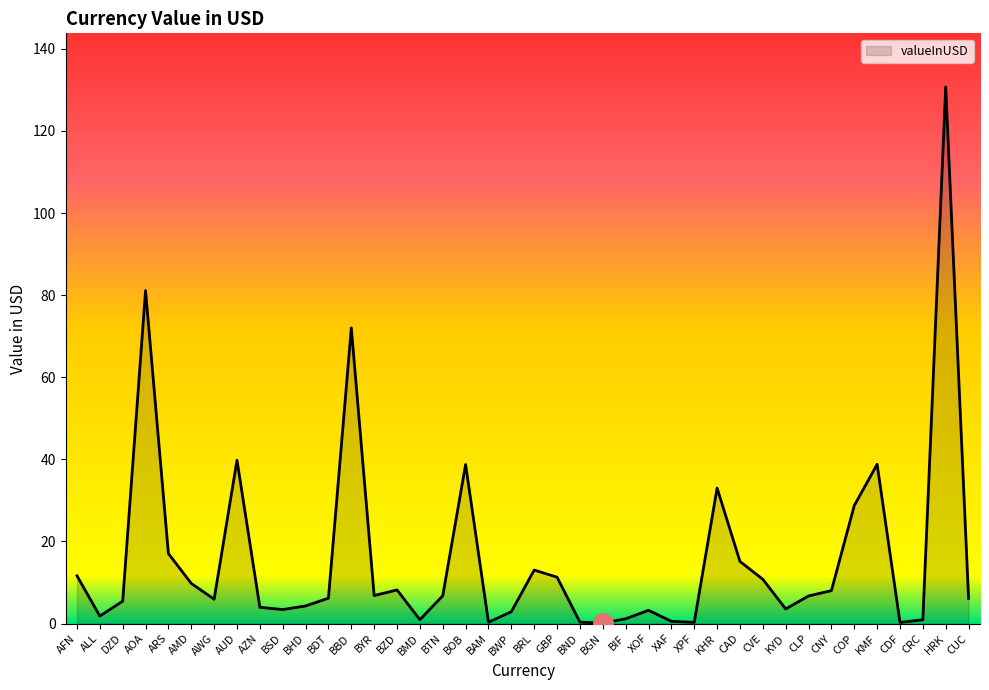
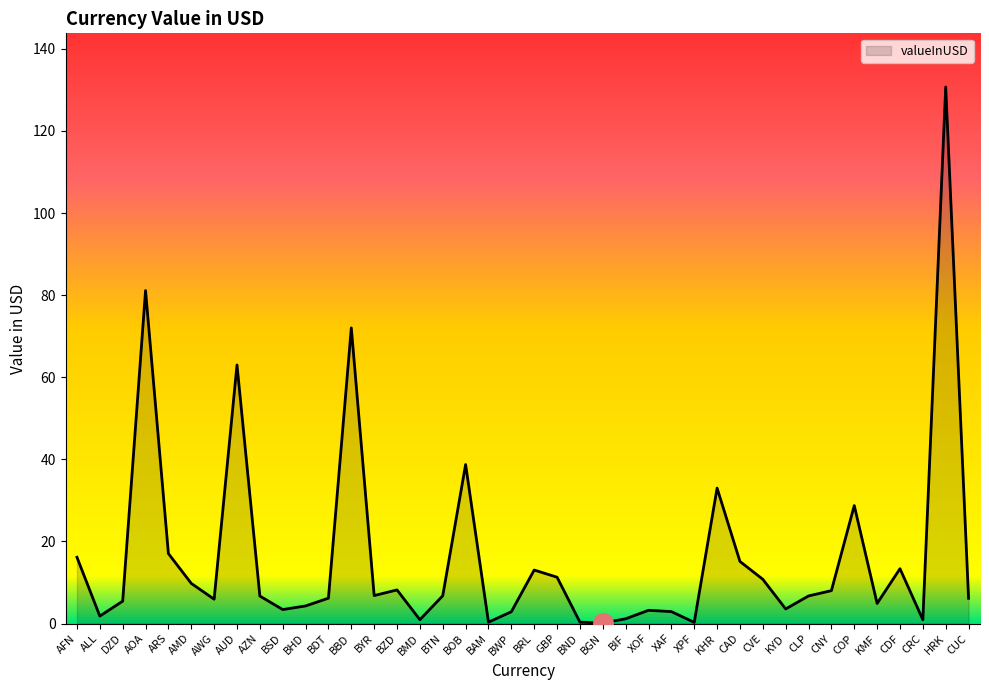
valueInUSD, AFN: 12 -> 16
valueInUSD, AUD: 40 -> 63
valueInUSD, AZN: 4 -> 7
valueInUSD, XAF: 1 -> 3
valueInUSD, KMF: 39 -> 5
valueInUSD, CDF: 0 -> 13
